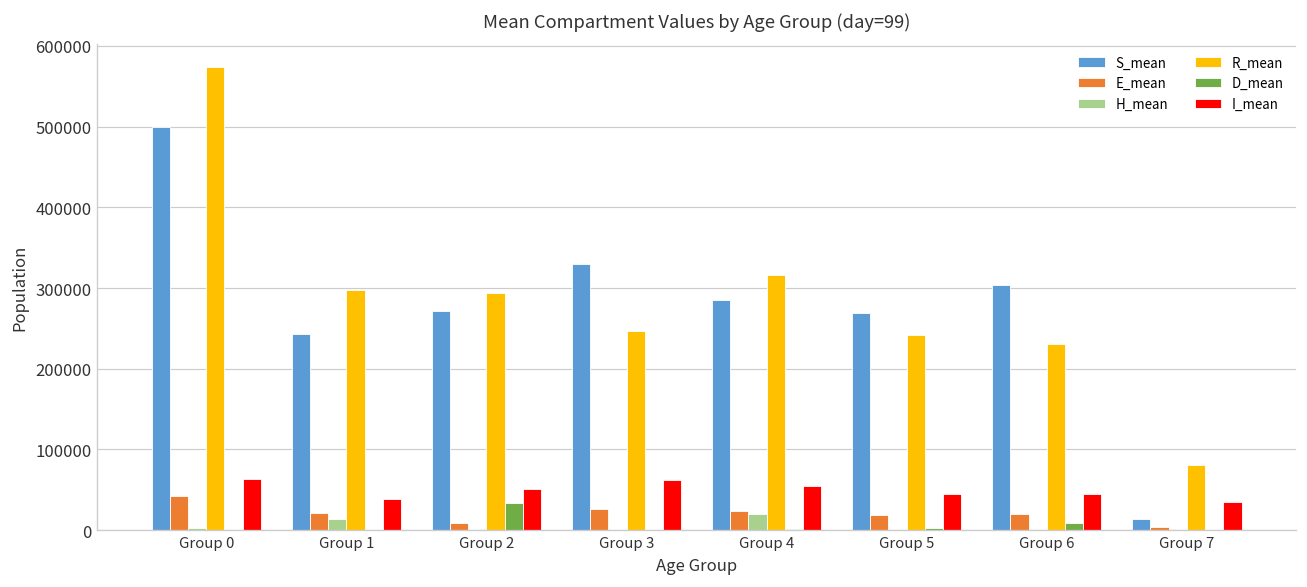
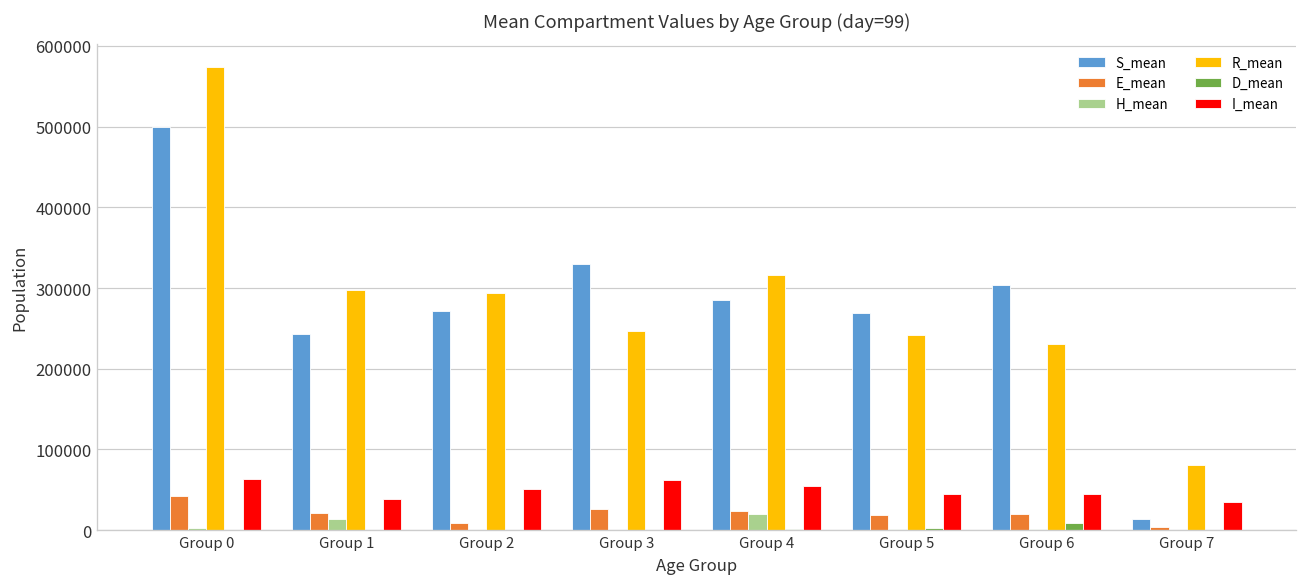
D_mean, Group 2: 30000 -> 0
